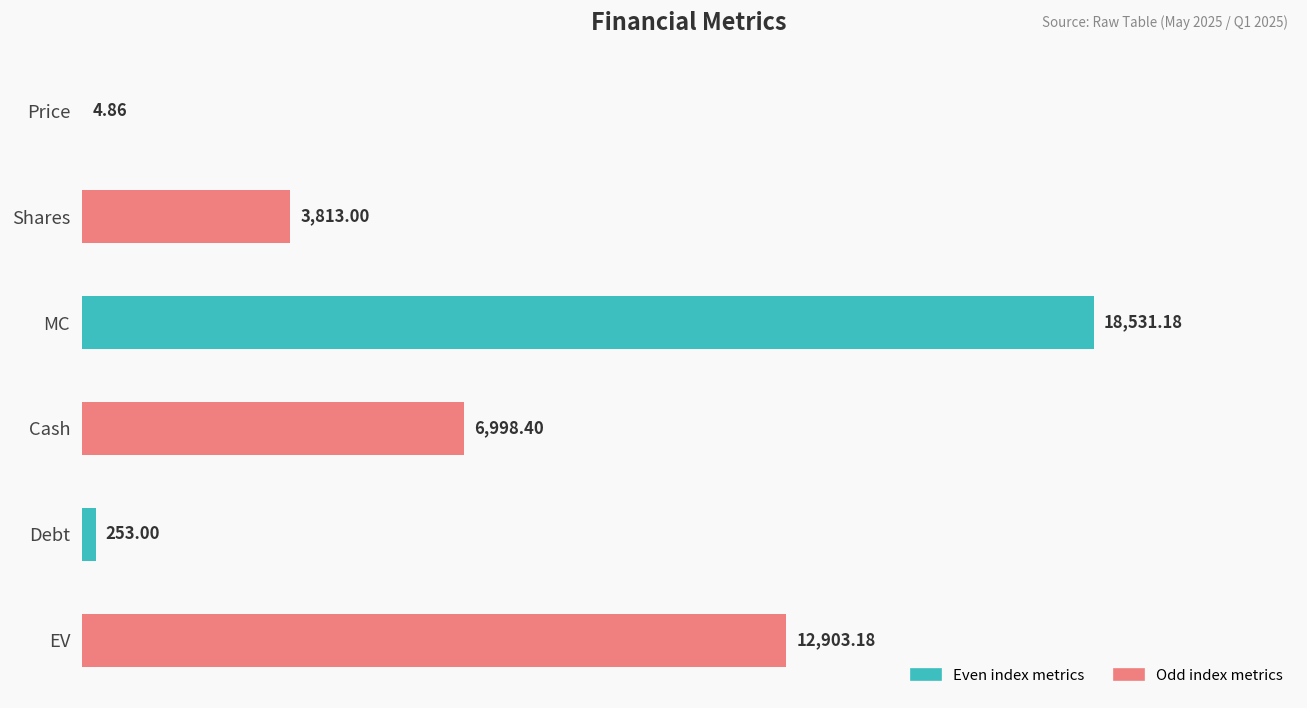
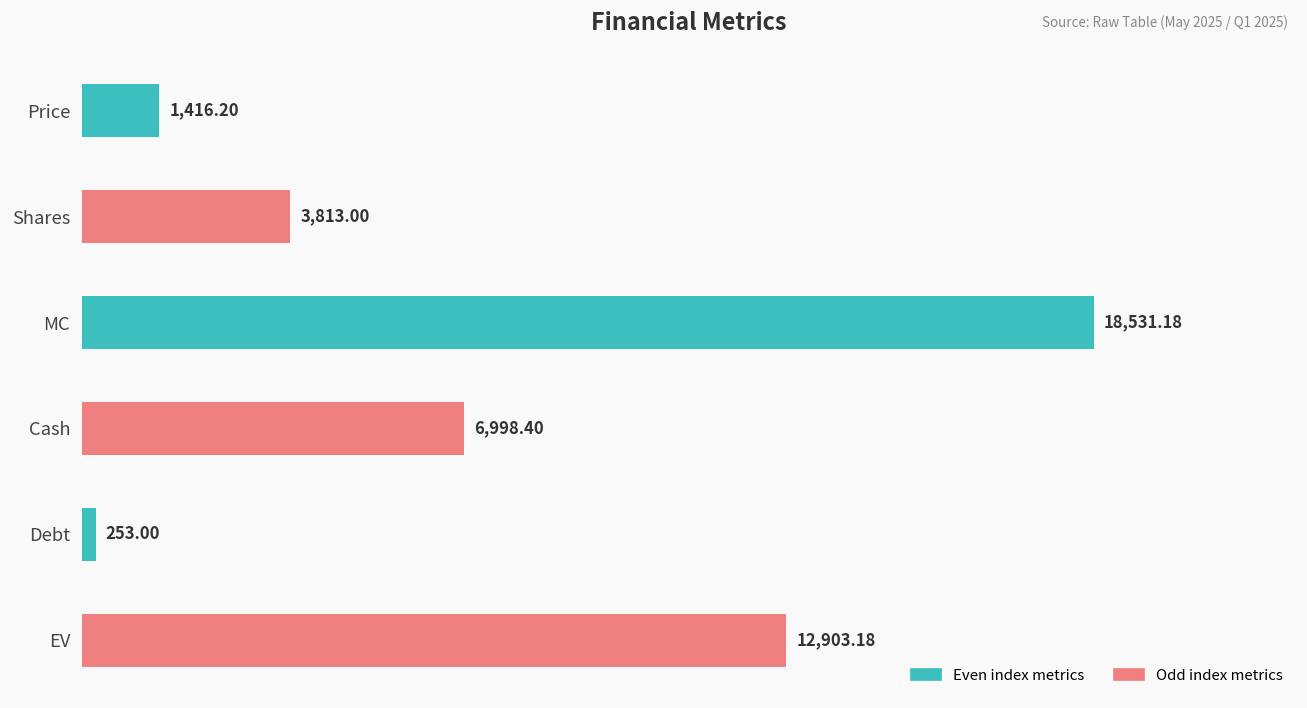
Price: 4.86 -> 1,416.20
